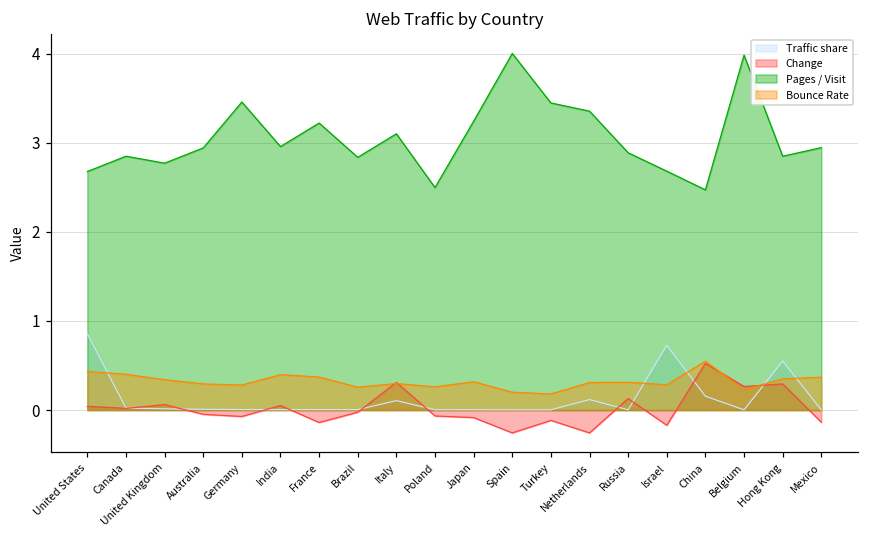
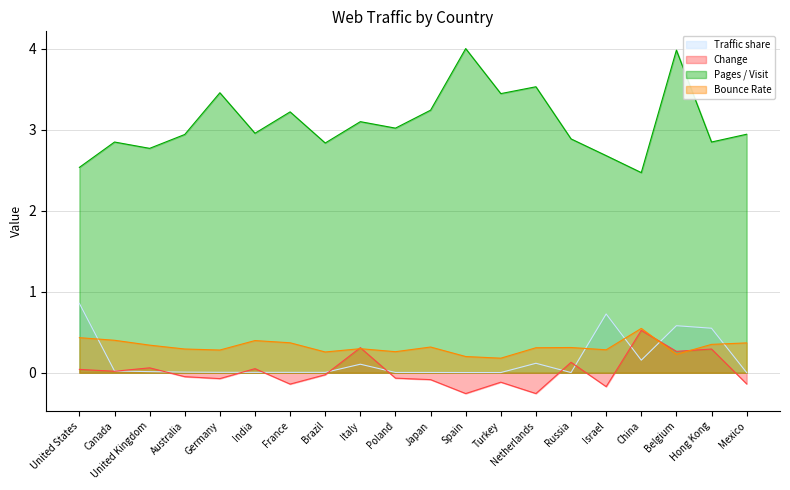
Pages / Visit, United States: 2.7 -> 2.5
Pages / Visit, Poland: 2.5 -> 3.0
Pages / Visit, Netherlands: 3.4 -> 3.5
Traffic share, Belgium: 0.0 -> 0.6
